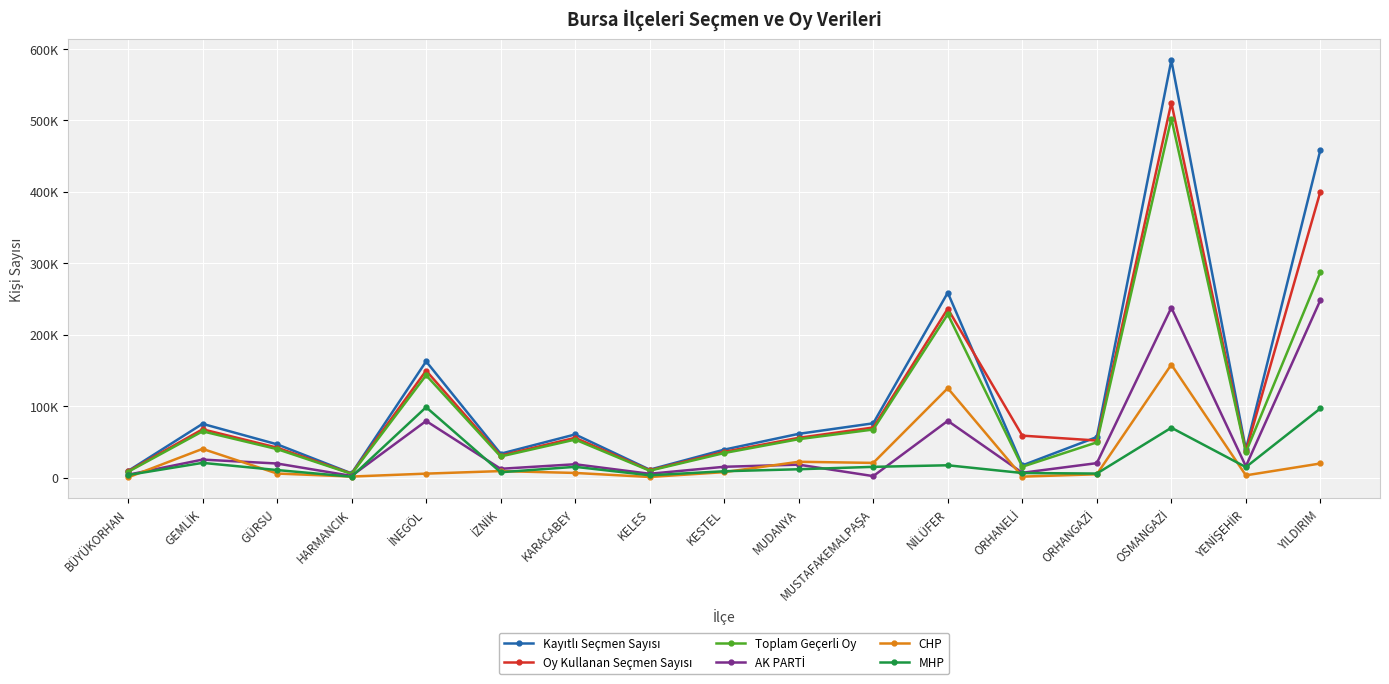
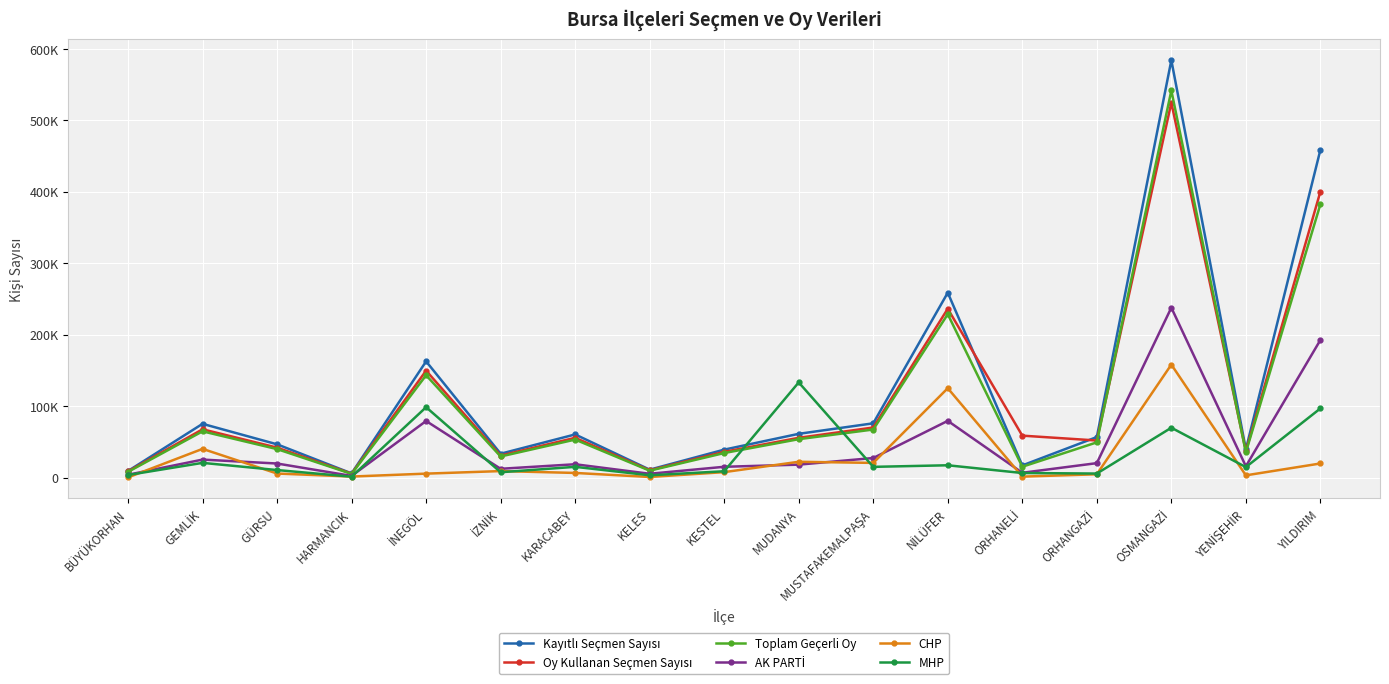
MHP, MUDANYA: 10000 -> 130000
AK PARTİ, MUSTAFAKEMALPAŞA: 0 -> 30000
Toplam Geçerli Oy, OSMANGAZİ: 500000 -> 540000
Toplam Geçerli Oy, YILDIRIM: 290000 -> 380000
AK PARTİ, YILDIRIM: 250000 -> 190000
